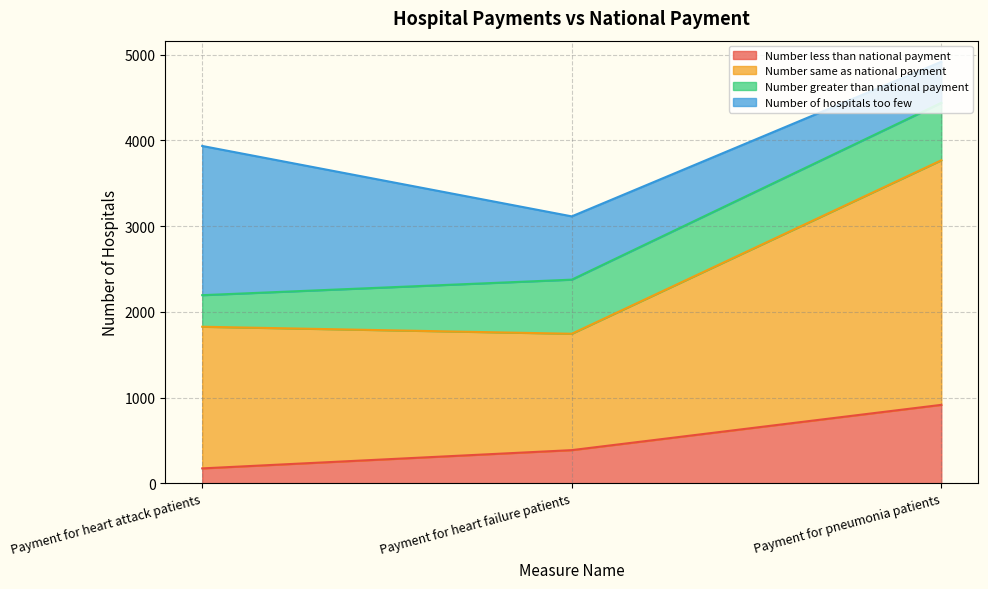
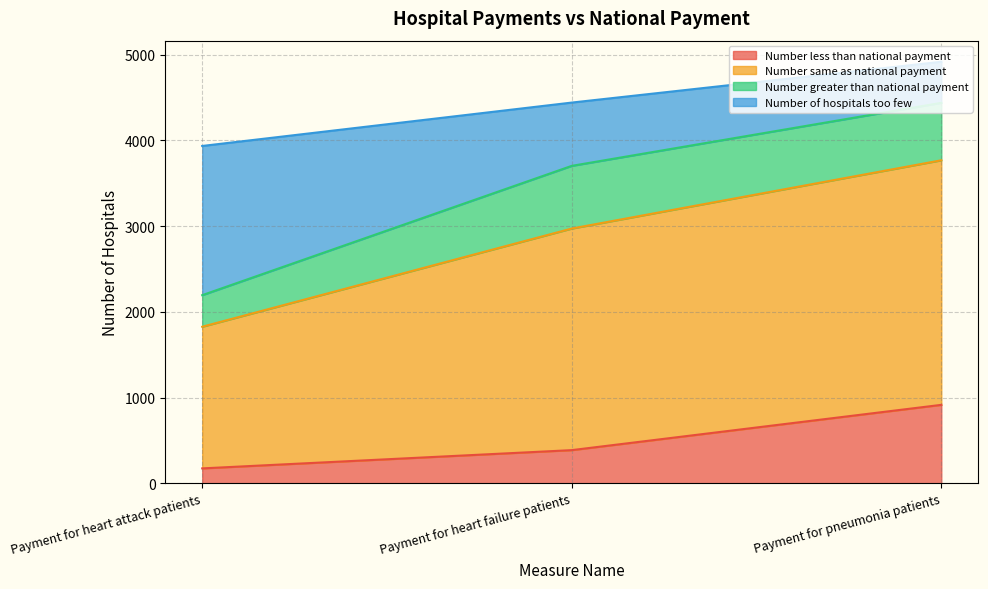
Number same as national payment, Payment for heart failure patients: 1400 -> 2600
Number greater than national payment, Payment for heart failure patients: 600 -> 700
